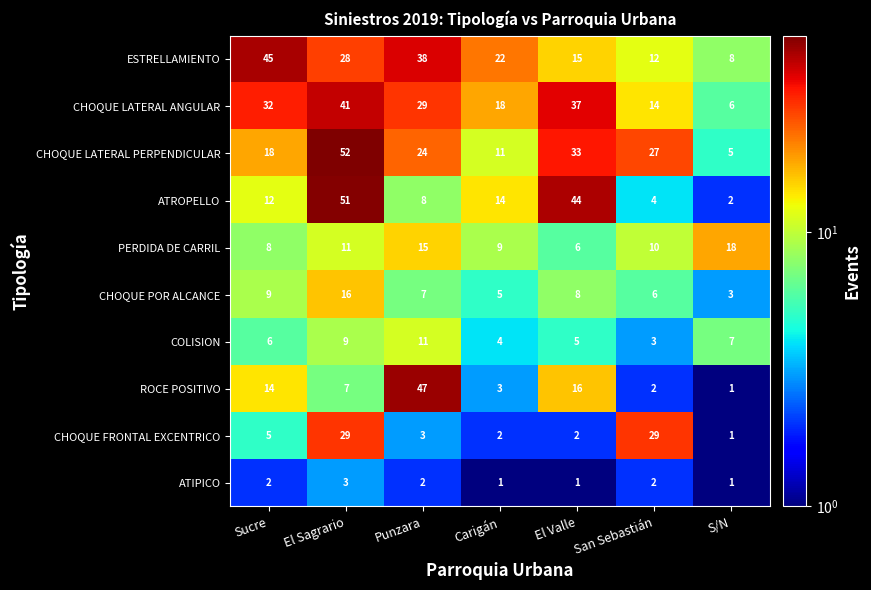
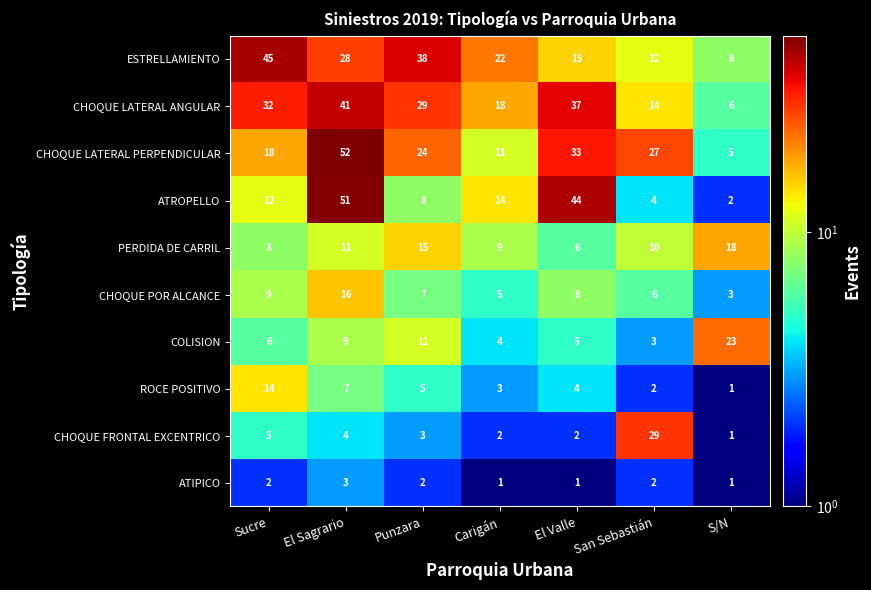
COLISION, S/N: 7 -> 23
ROCE POSITIVO, Punzara: 47 -> 5
ROCE POSITIVO, El Valle: 16 -> 4
CHOQUE FRONTAL EXCENTRICO, El Sagrario: 29 -> 4
